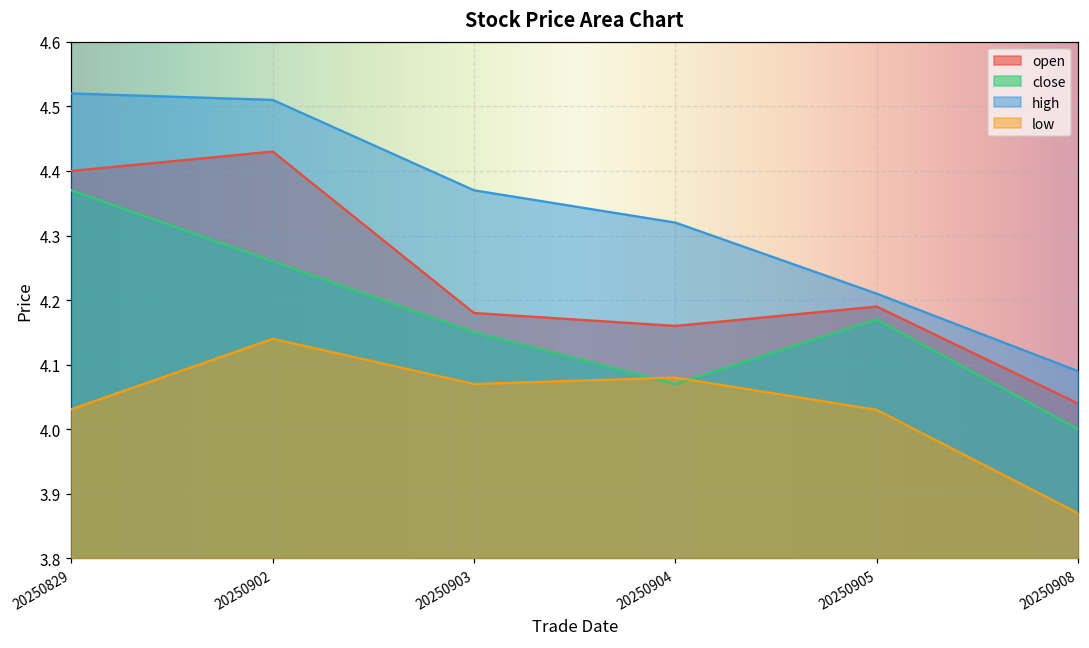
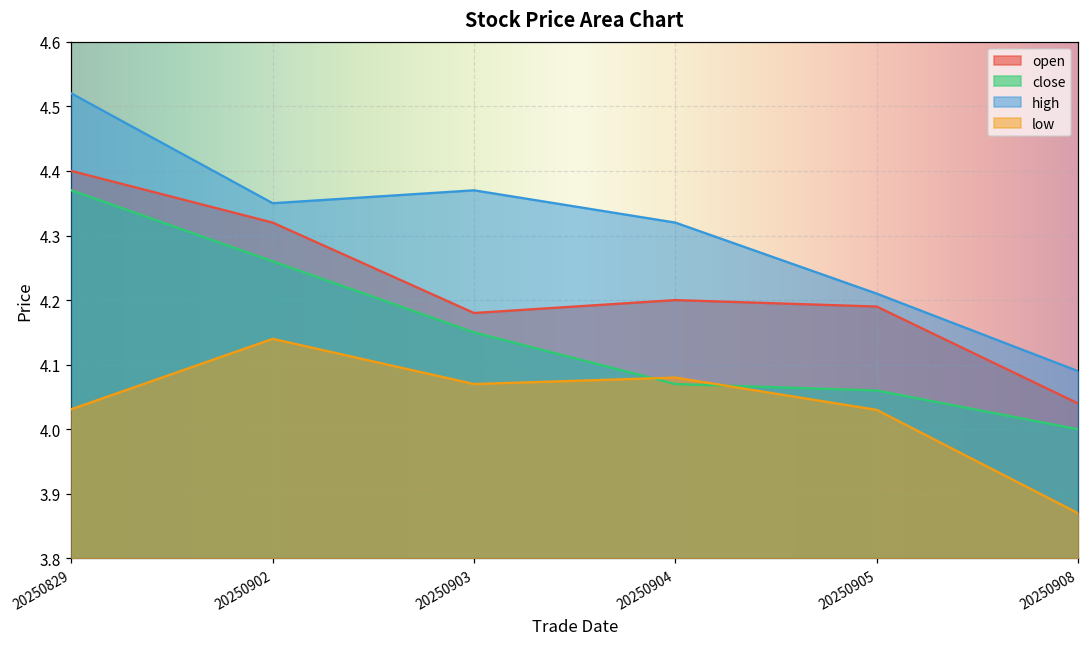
open, 20250902: 4.43 -> 4.32
high, 20250902: 4.51 -> 4.35
open, 20250904: 4.16 -> 4.20
close, 20250905: 4.17 -> 4.06
